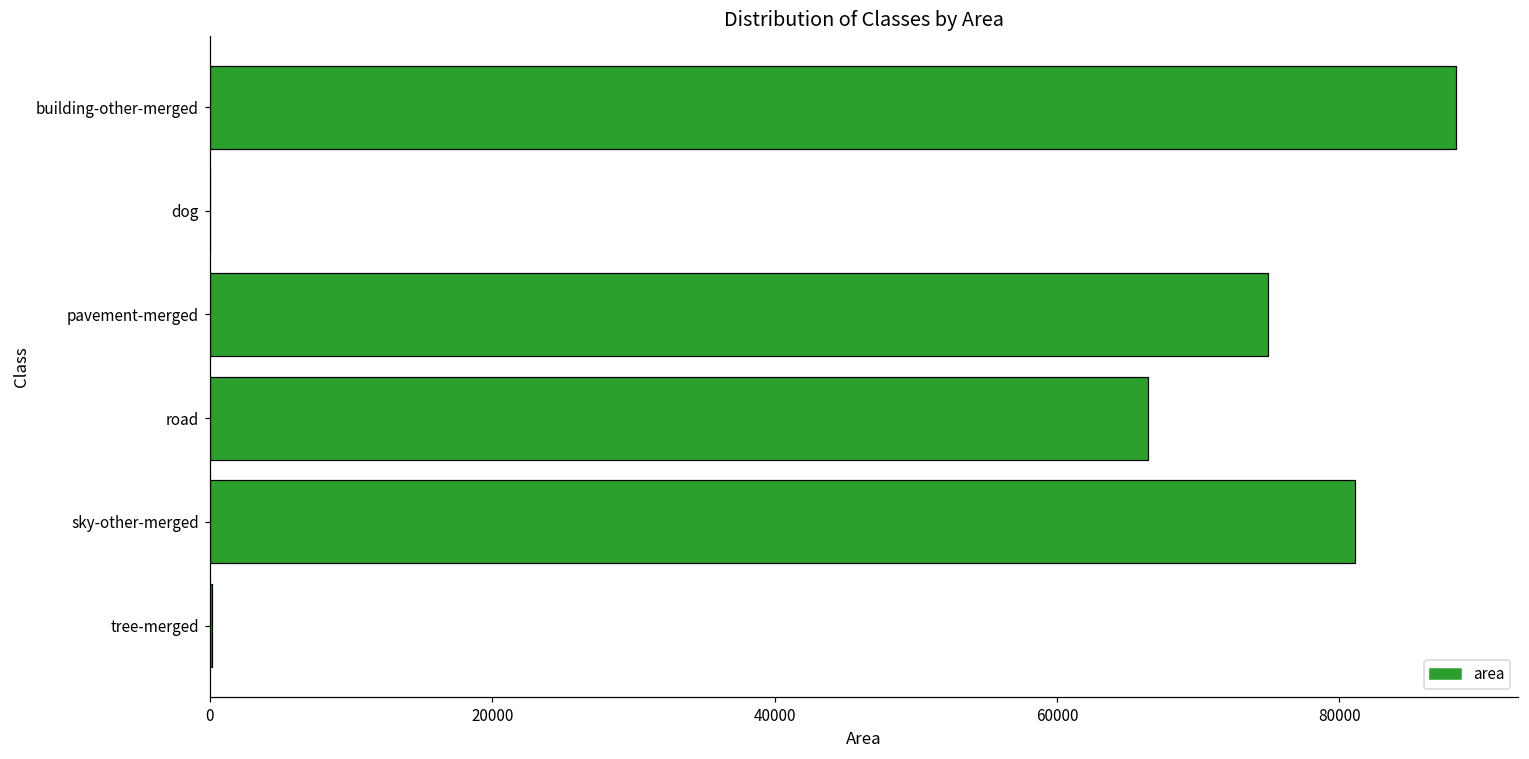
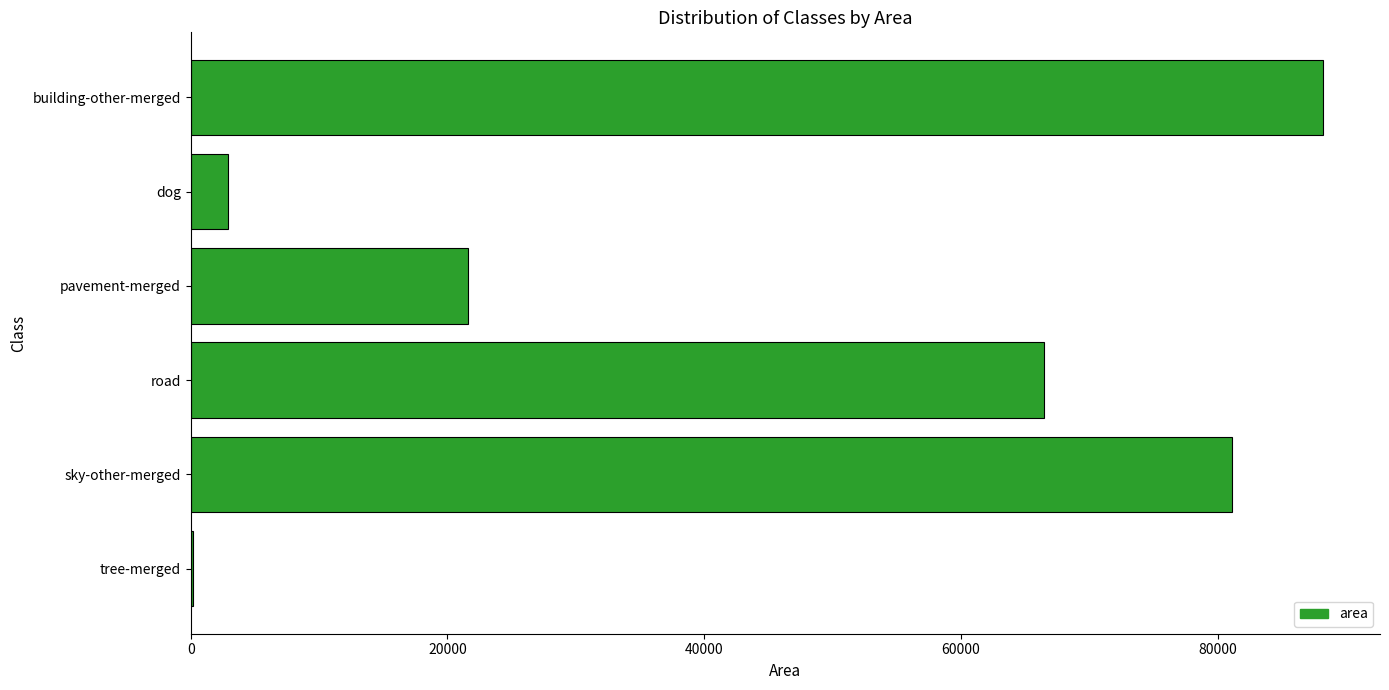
dog: 0 -> 2900
pavement-merged: 74900 -> 21600
